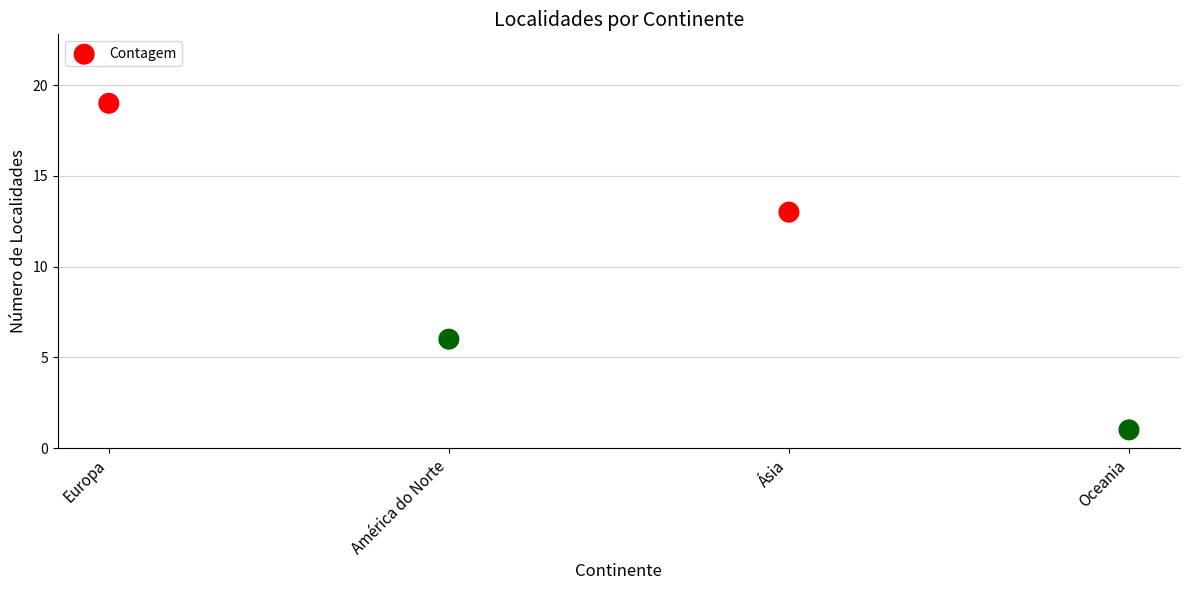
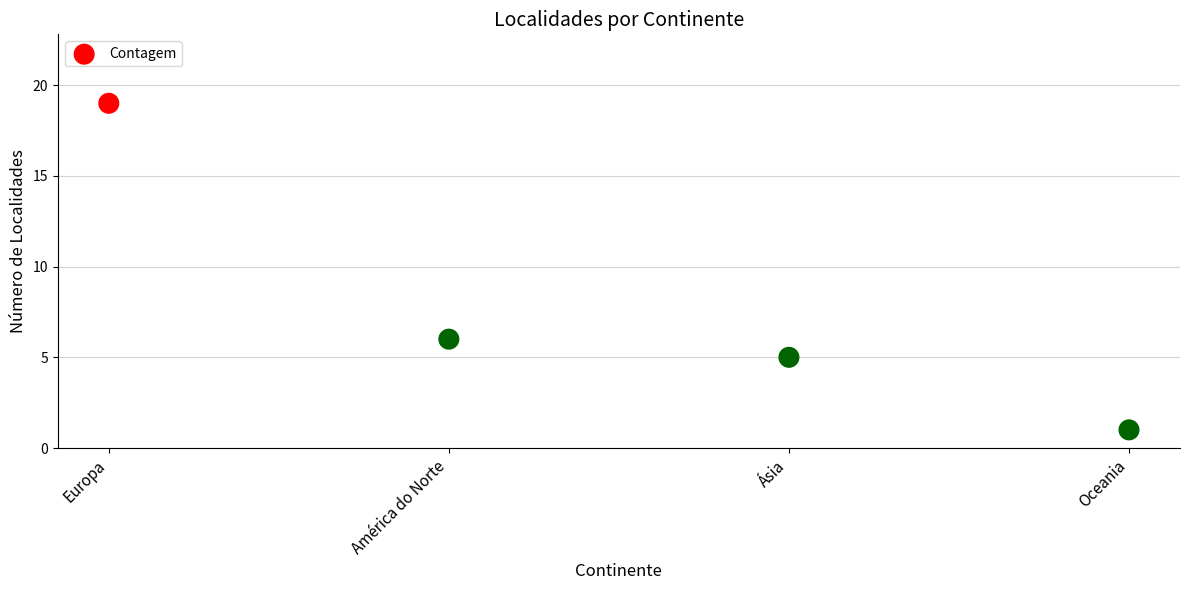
Ásia: 13 -> 5
